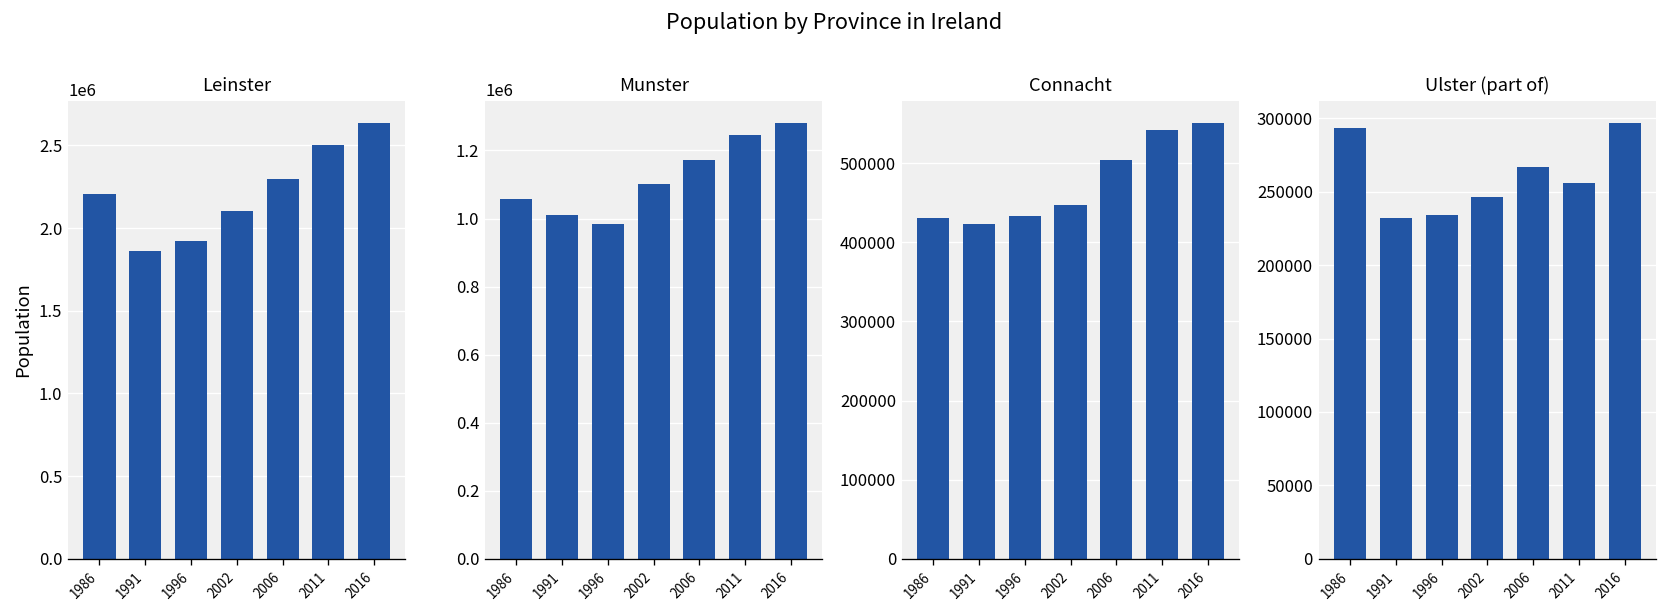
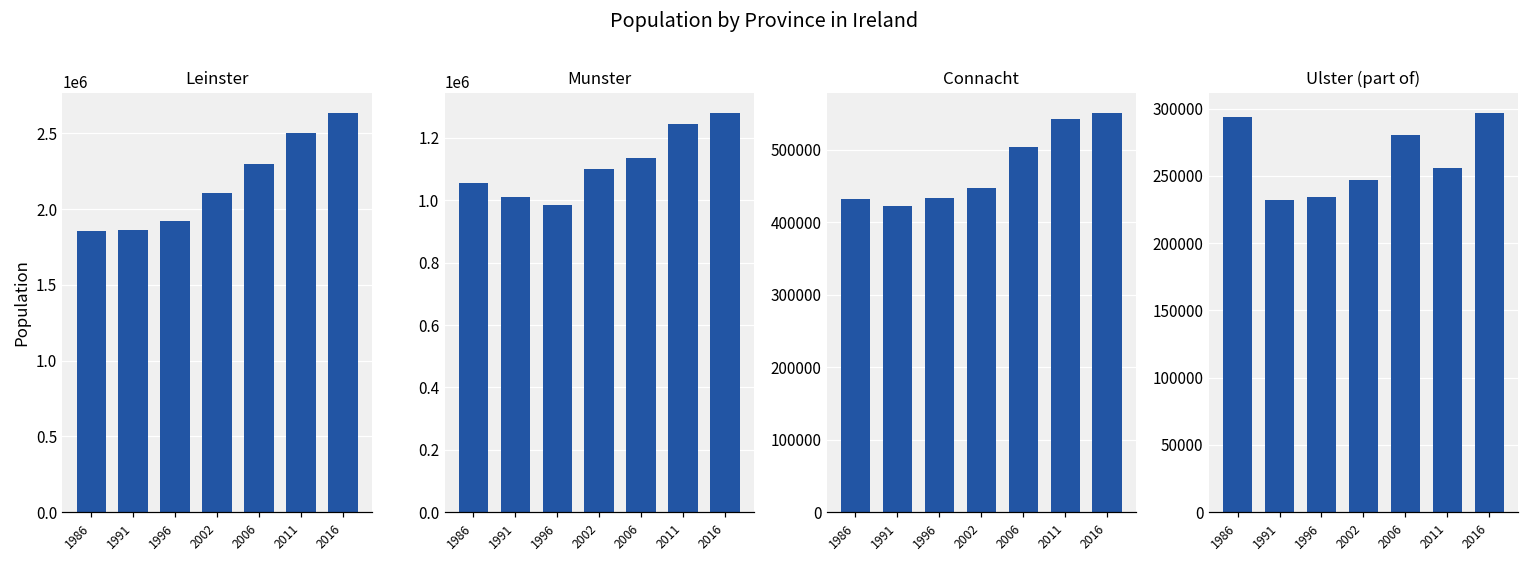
Leinster, 1986: 2210000 -> 1850000
Munster, 2006: 1170000 -> 1140000
Ulster (part of), 2006: 267000 -> 280000
